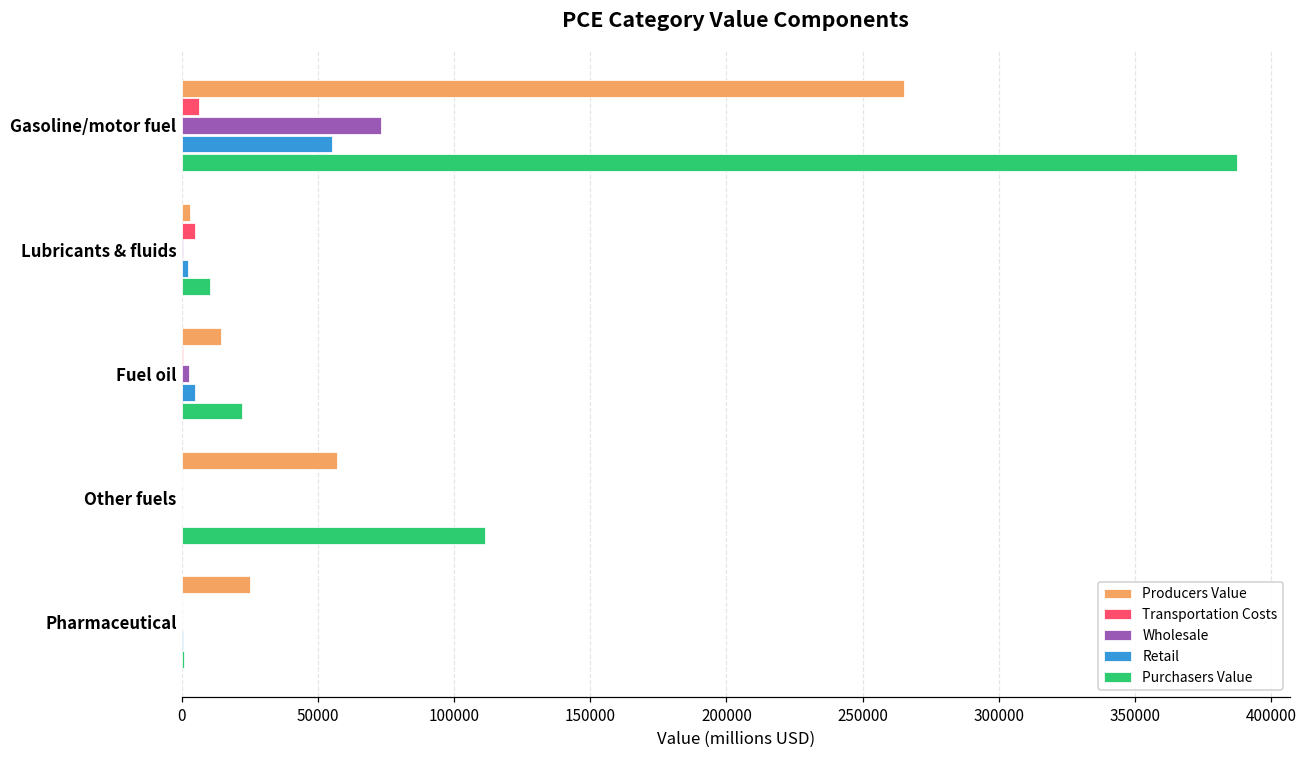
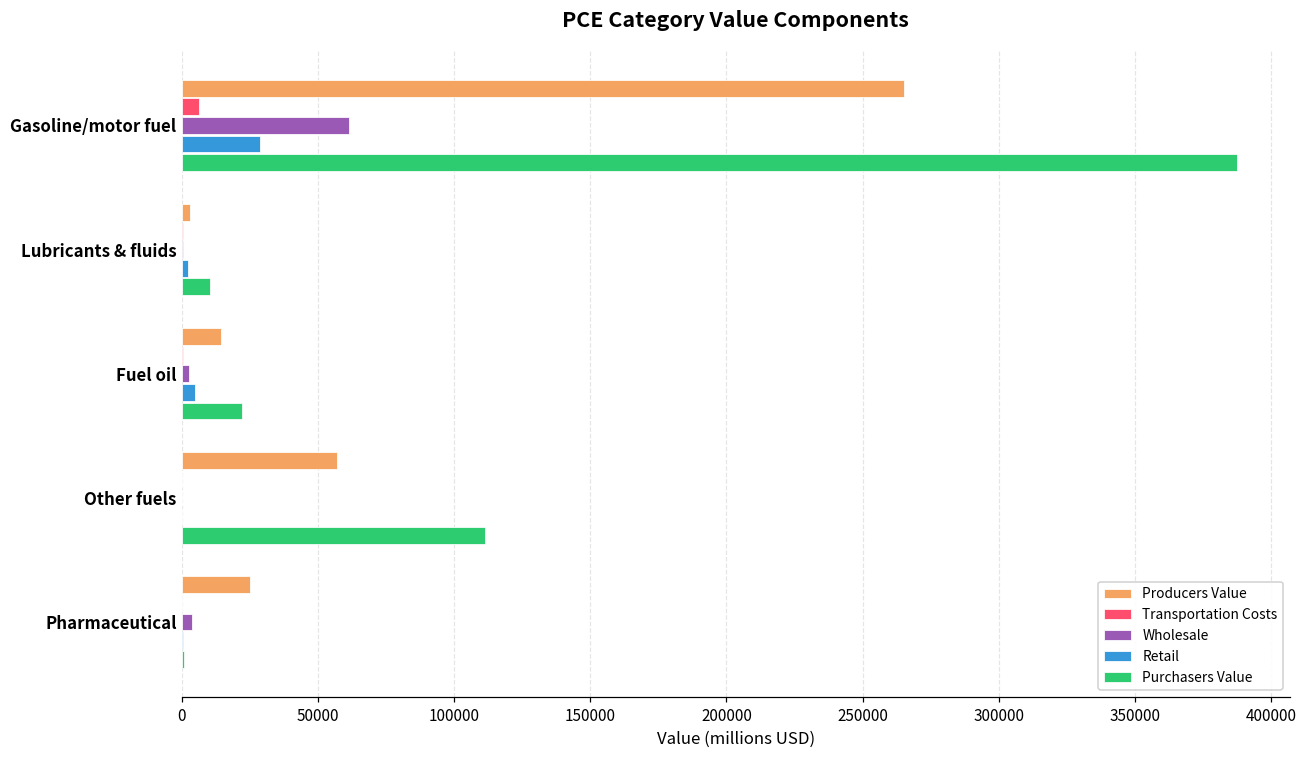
Wholesale, Gasoline/motor fuel: 73000 -> 61000
Retail, Gasoline/motor fuel: 55000 -> 29000
Transportation Costs, Lubricants & fluids: 5000 -> 0
Wholesale, Pharmaceutical: 0 -> 4000
